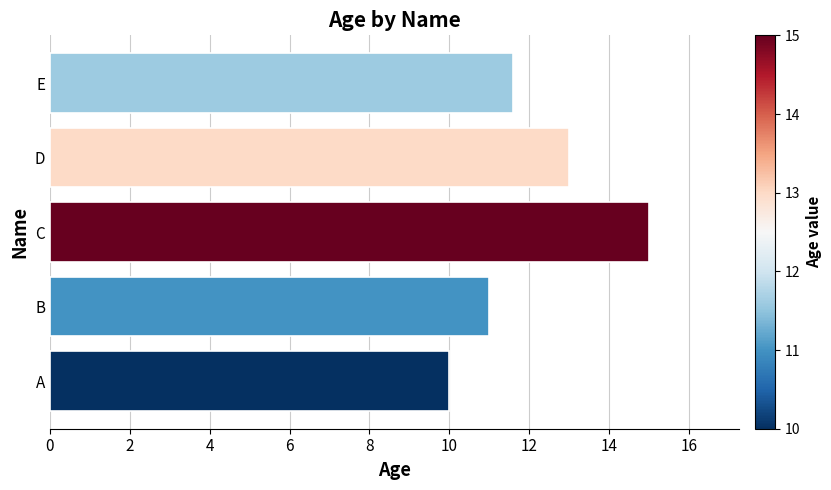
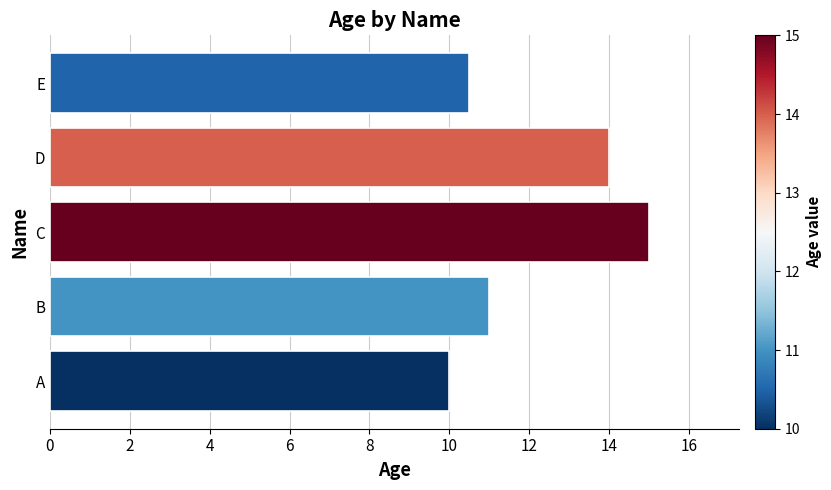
E: 11.6 -> 10.5
D: 13 -> 14
